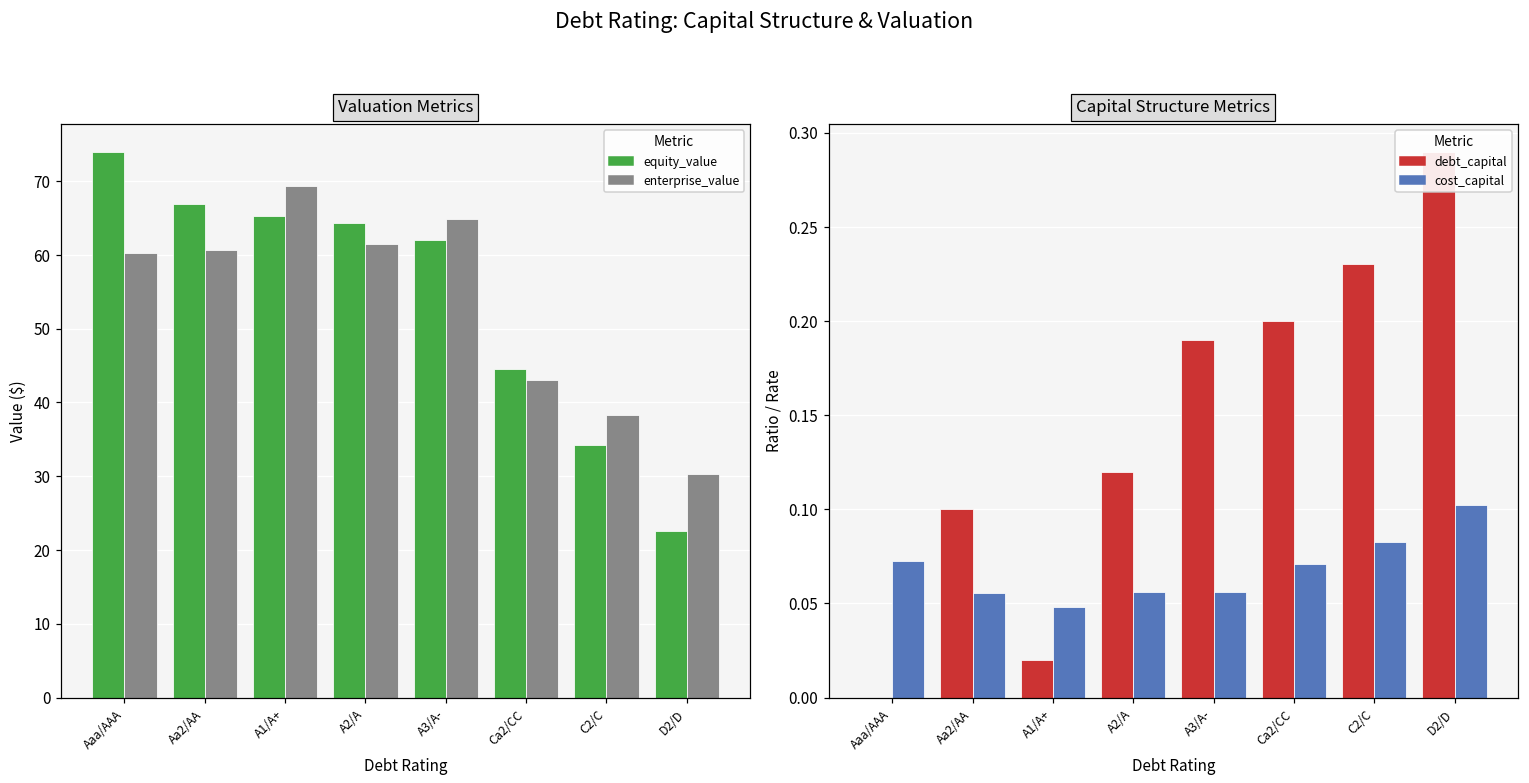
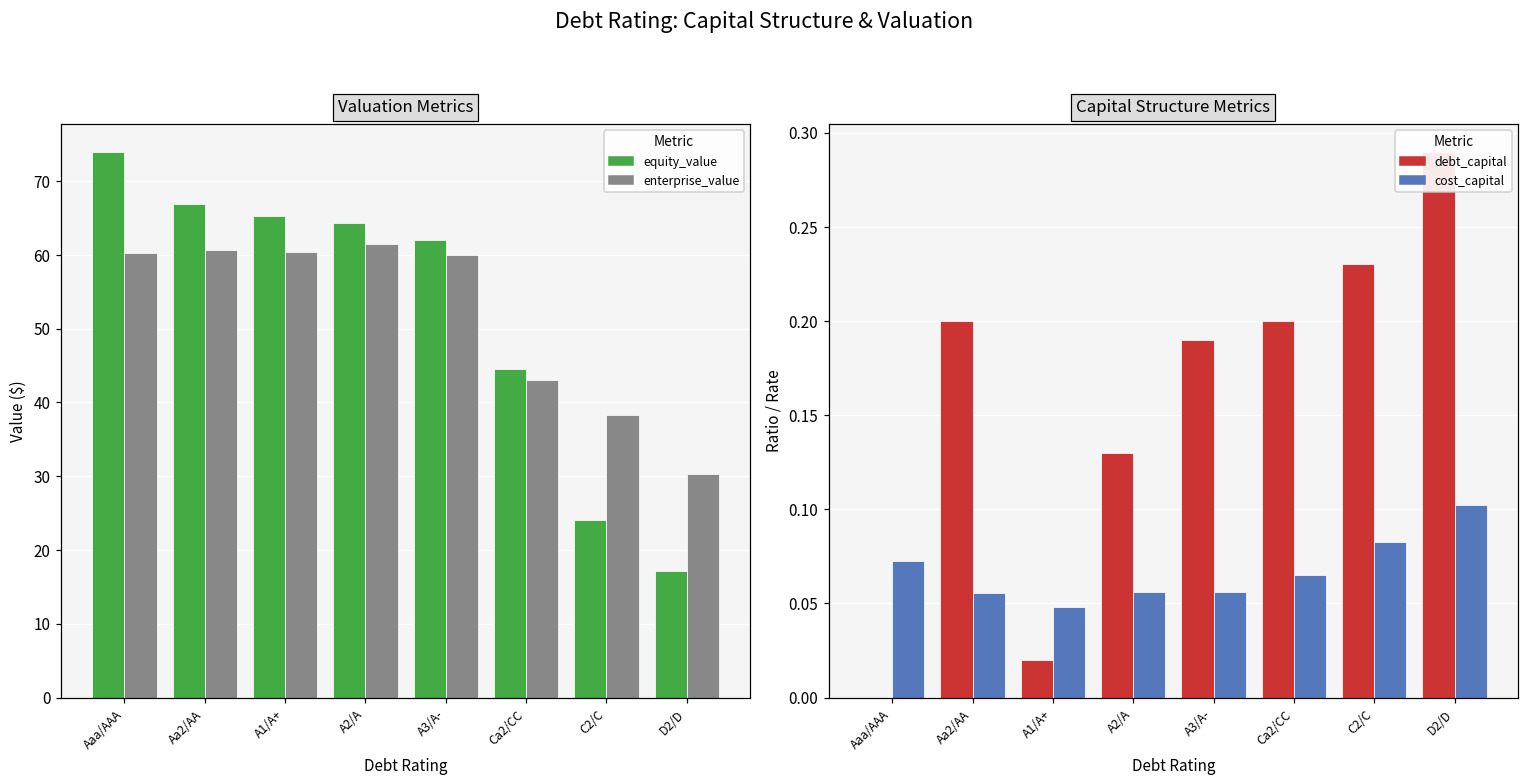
Valuation Metrics, enterprise_value, A1/A+: 69 -> 60
Valuation Metrics, enterprise_value, A3/A-: 65 -> 60
Valuation Metrics, equity_value, C2/C: 34 -> 24
Valuation Metrics, equity_value, D2/D: 23 -> 17
Capital Structure Metrics, debt_capital, Aa2/AA: 0.1 -> 0.2
Capital Structure Metrics, debt_capital, A2/A: 0.12 -> 0.13
Capital Structure Metrics, cost_capital, Ca2/CC: 0.071 -> 0.065
